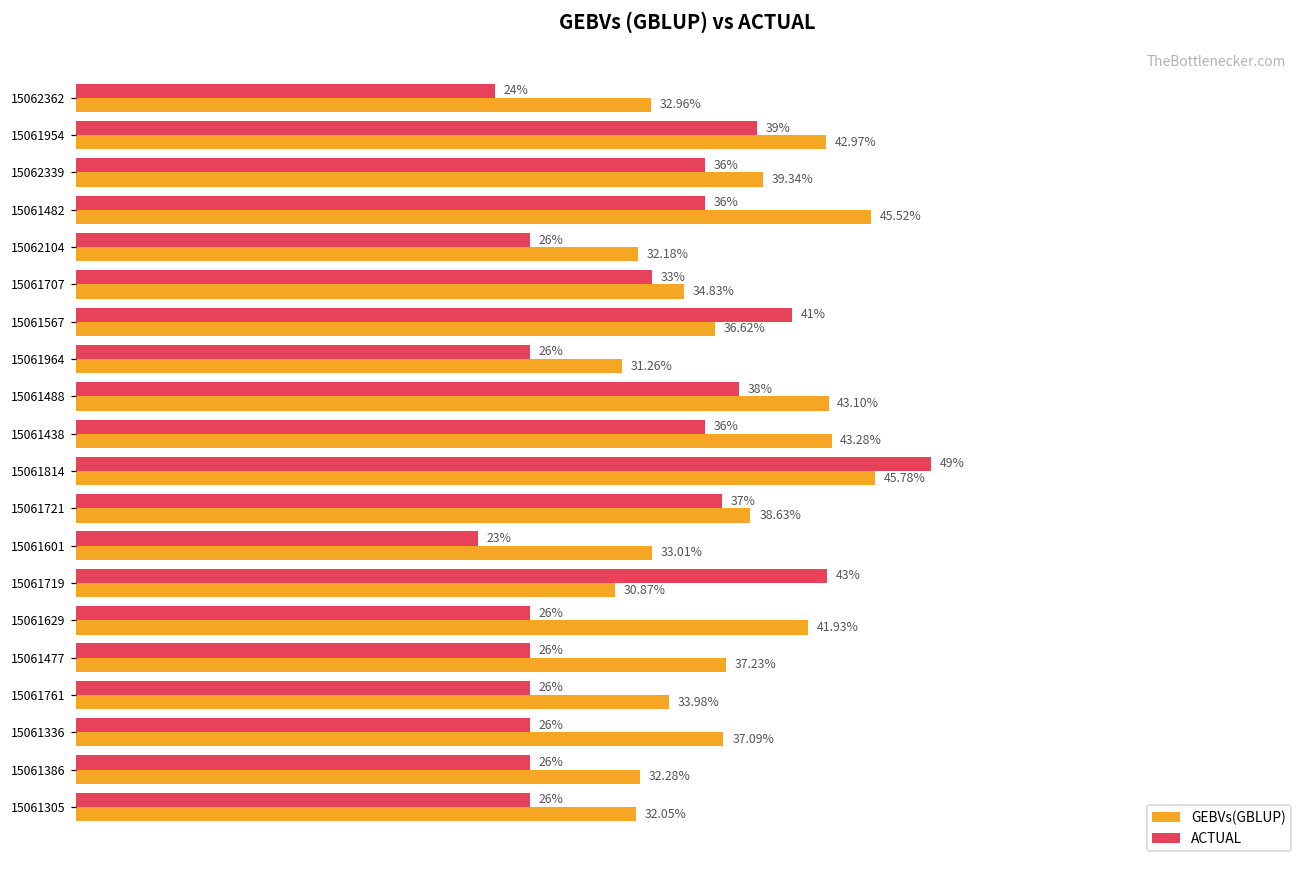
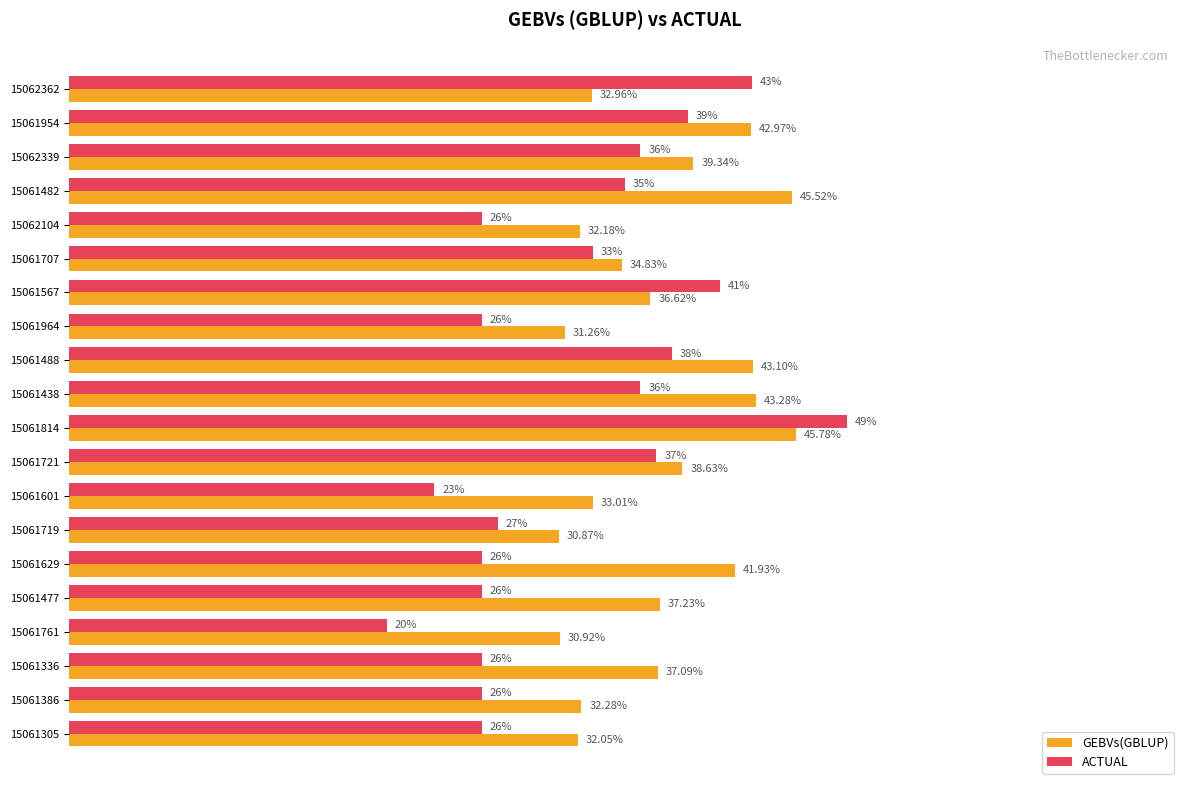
ACTUAL, 15062362: 24% -> 43%
ACTUAL, 15061482: 36% -> 35%
ACTUAL, 15061719: 43% -> 27%
ACTUAL, 15061761: 26% -> 20%
GEBVs(GBLUP), 15061761: 33.98% -> 30.92%
